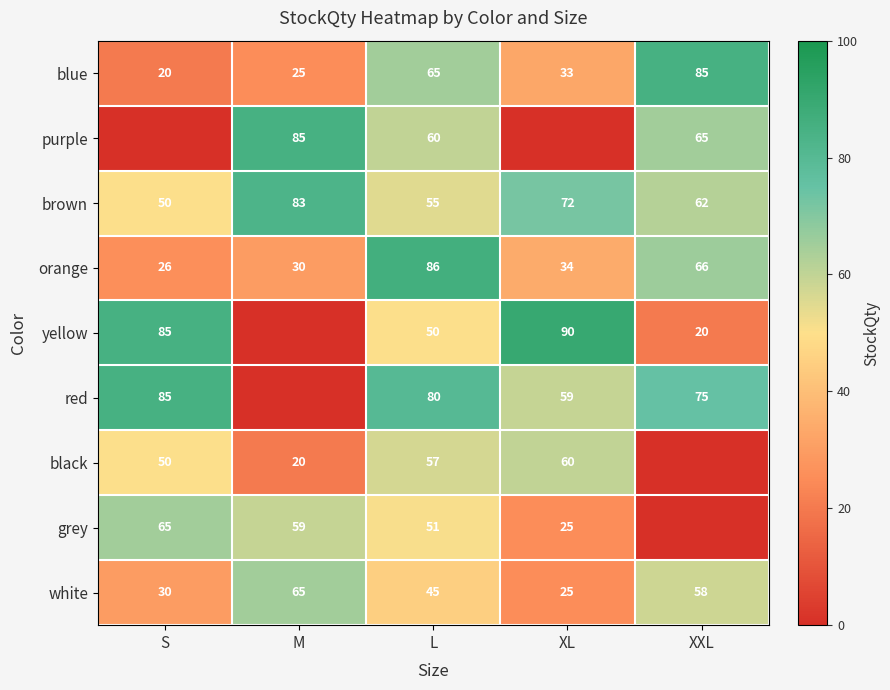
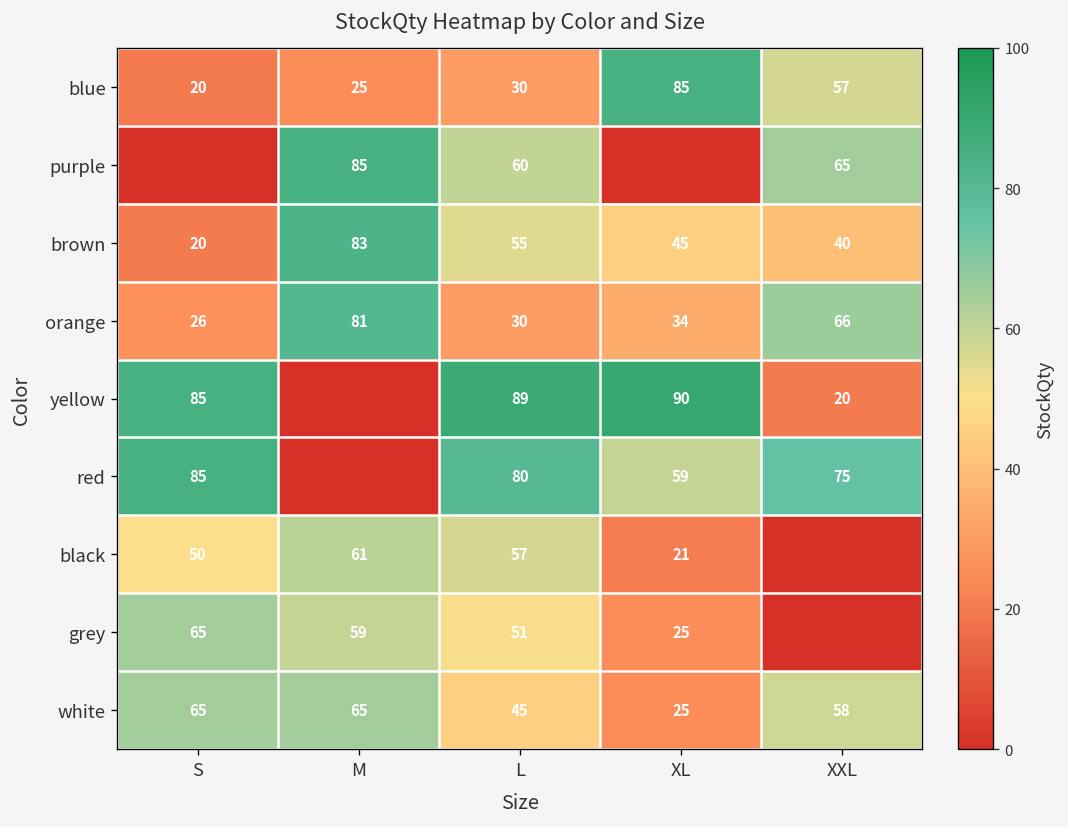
blue, L: 65 -> 30
blue, XL: 33 -> 85
blue, XXL: 85 -> 57
brown, S: 50 -> 20
brown, XL: 72 -> 45
brown, XXL: 62 -> 40
orange, M: 30 -> 81
orange, L: 86 -> 30
yellow, L: 50 -> 89
black, M: 20 -> 61
black, XL: 60 -> 21
white, S: 30 -> 65
